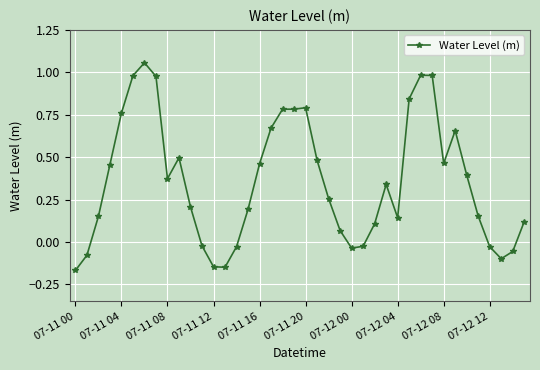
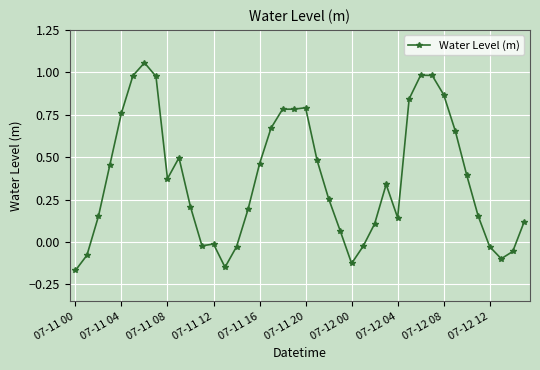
07-11 12: -0.15 -> -0.01
07-12 00: -0.04 -> -0.13
07-12 08: 0.46 -> 0.87
